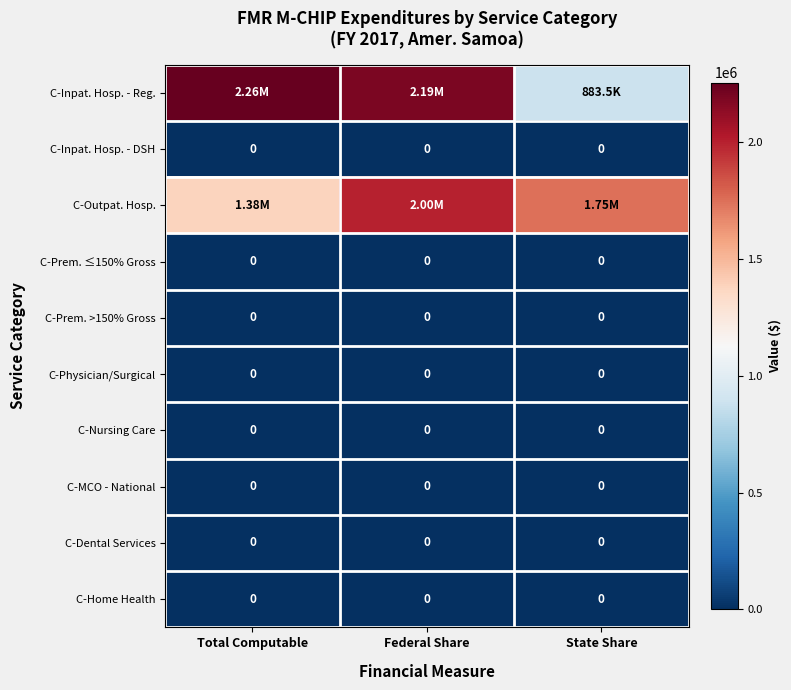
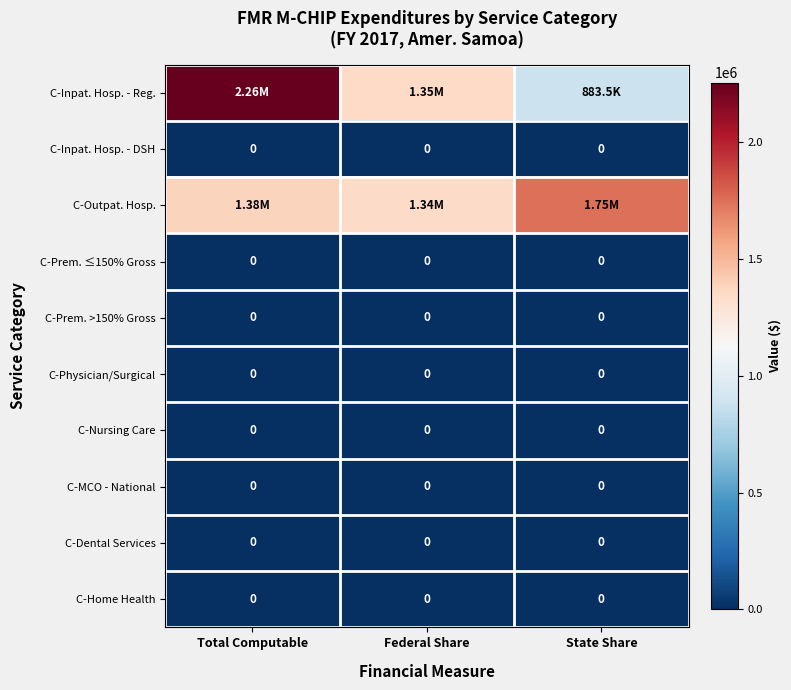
C-Inpat. Hosp. - Reg., Federal Share: 2.19M -> 1.35M
C-Outpat. Hosp., Federal Share: 2.00M -> 1.34M
